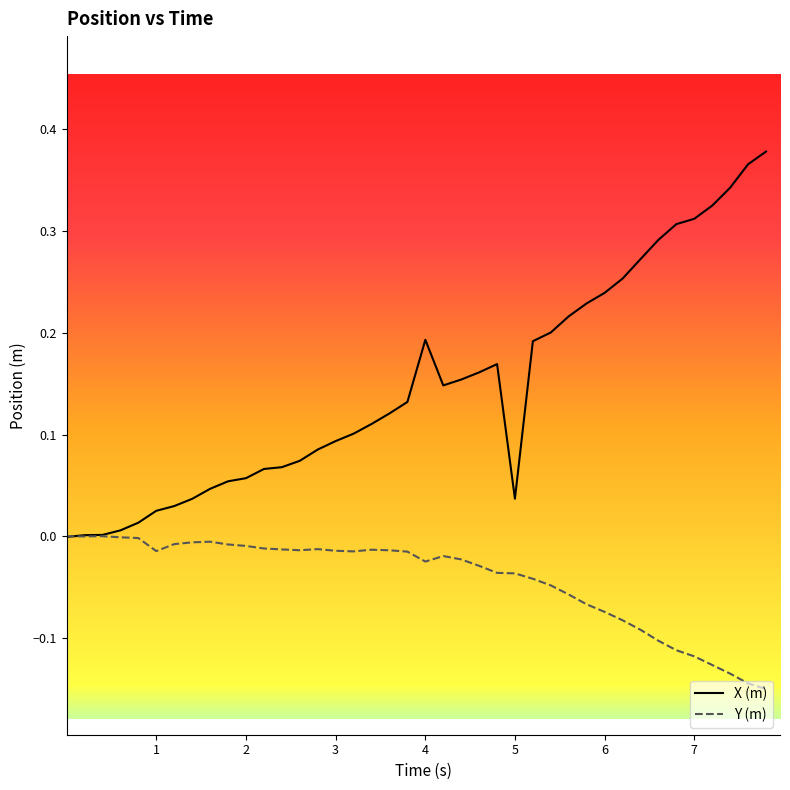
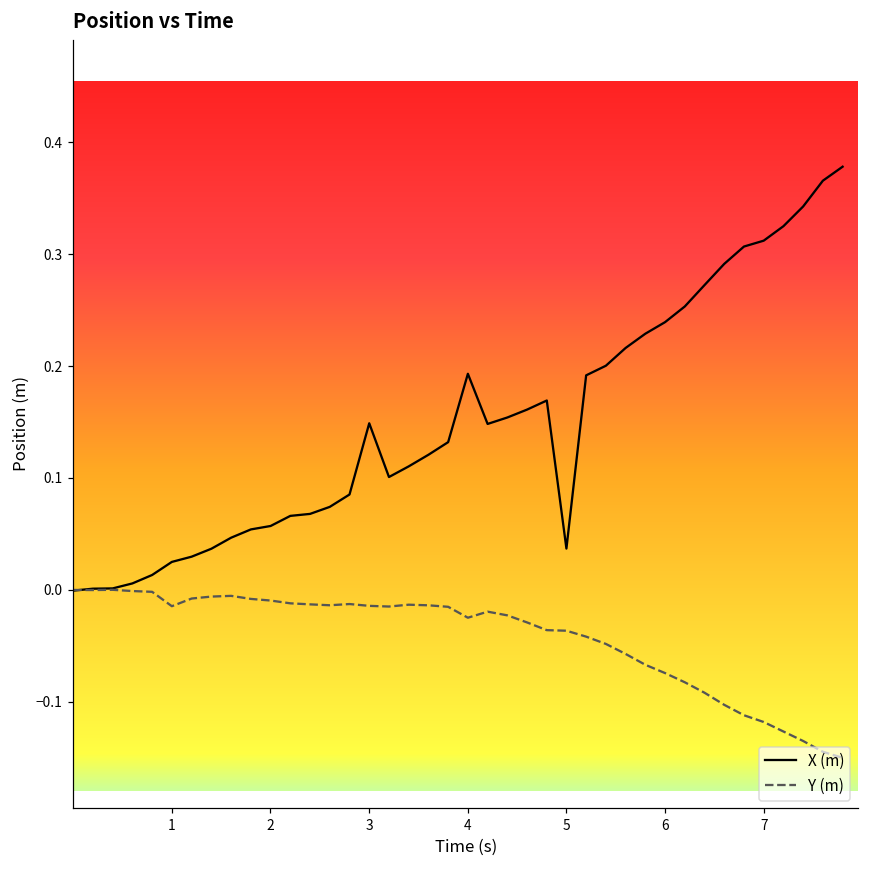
X (m), 3: 0.094 -> 0.149
